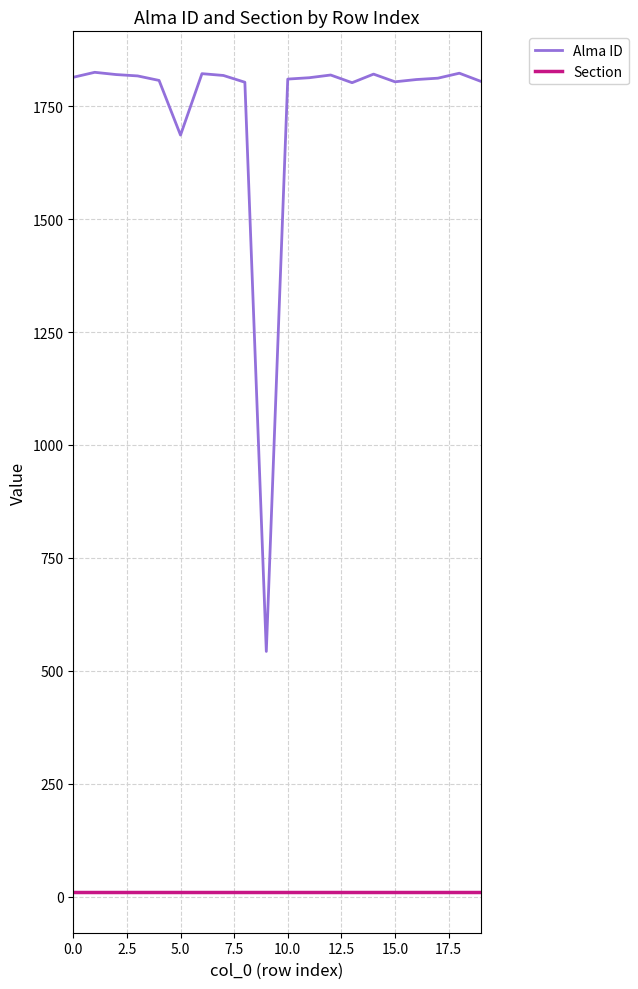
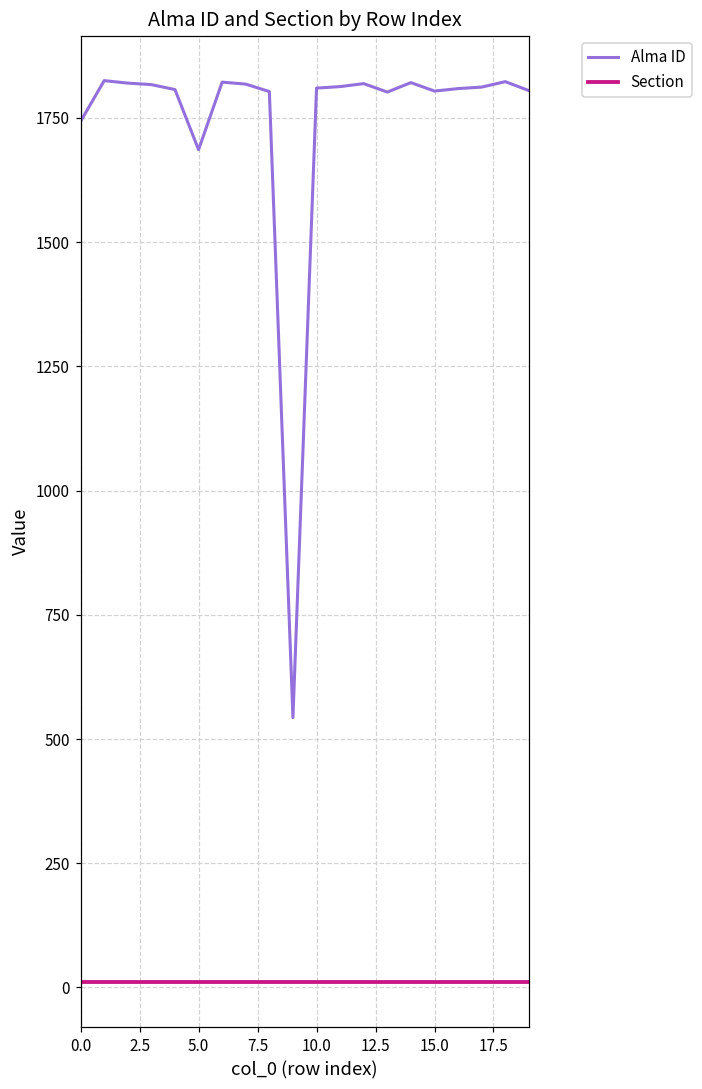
Alma ID, 0.0: 1810 -> 1740
